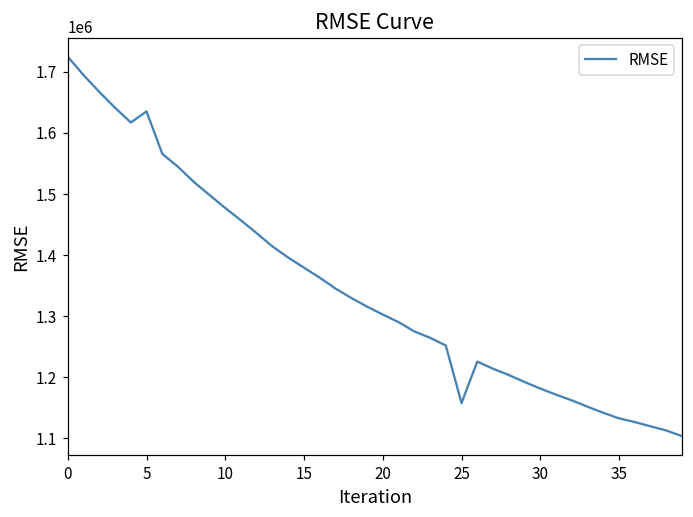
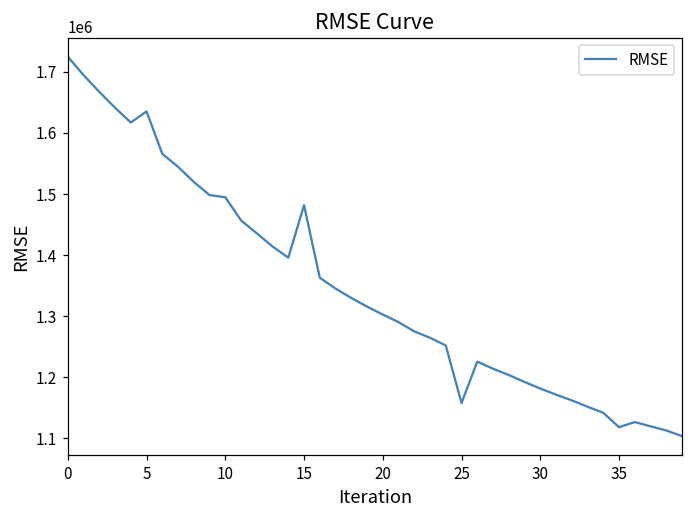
10: 1480000 -> 1490000
15: 1380000 -> 1480000
35: 1130000 -> 1120000
